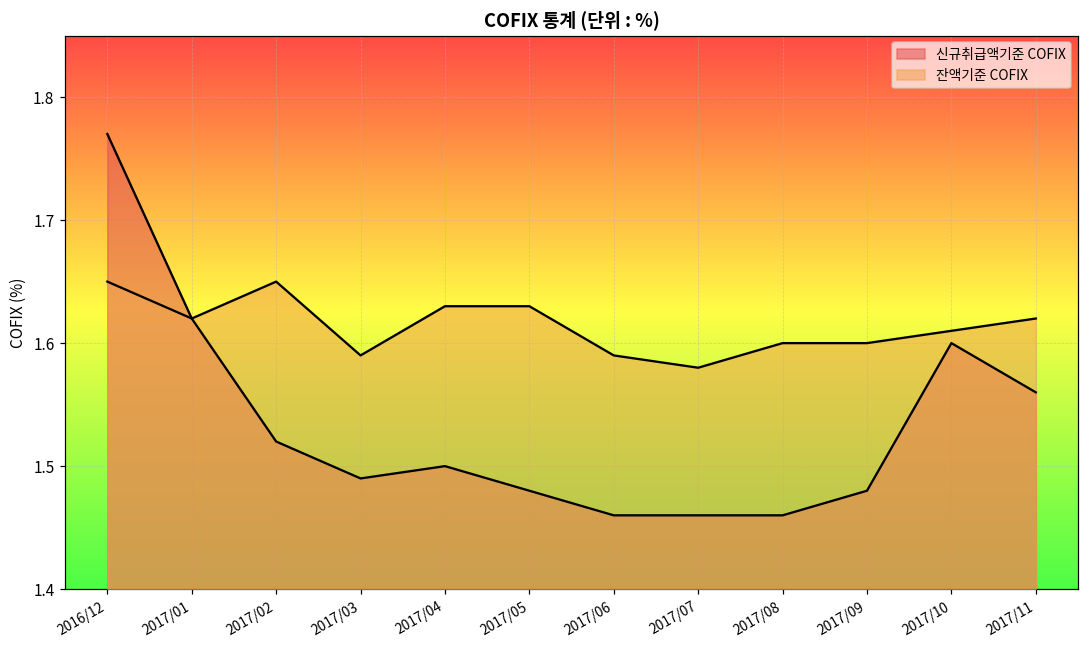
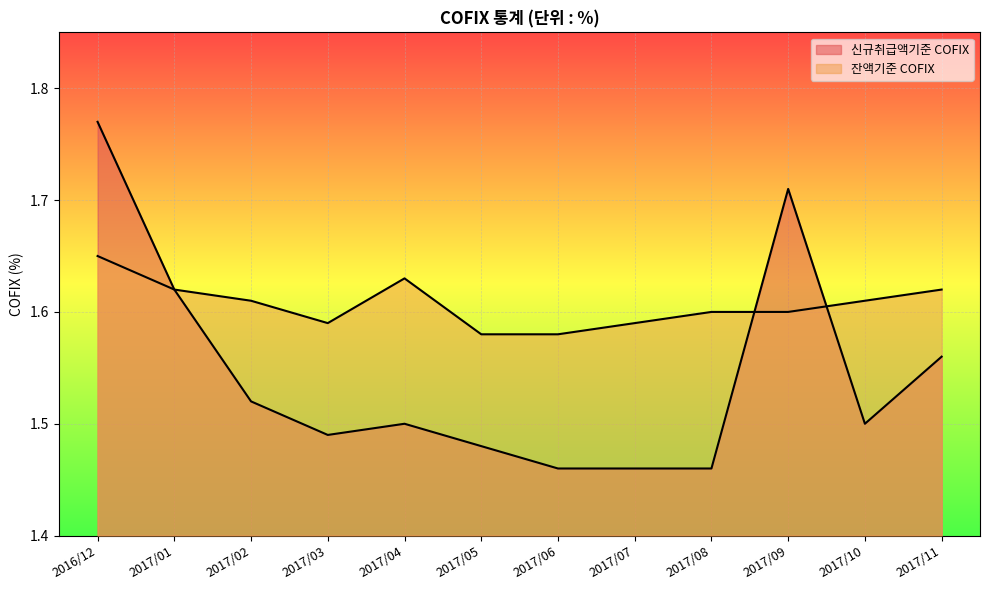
잔액기준 COFIX, 2017/02: 1.65 -> 1.61
잔액기준 COFIX, 2017/05: 1.63 -> 1.58
잔액기준 COFIX, 2017/06: 1.59 -> 1.58
잔액기준 COFIX, 2017/07: 1.58 -> 1.59
신규취급액기준 COFIX, 2017/09: 1.48 -> 1.71
신규취급액기준 COFIX, 2017/10: 1.6 -> 1.5
